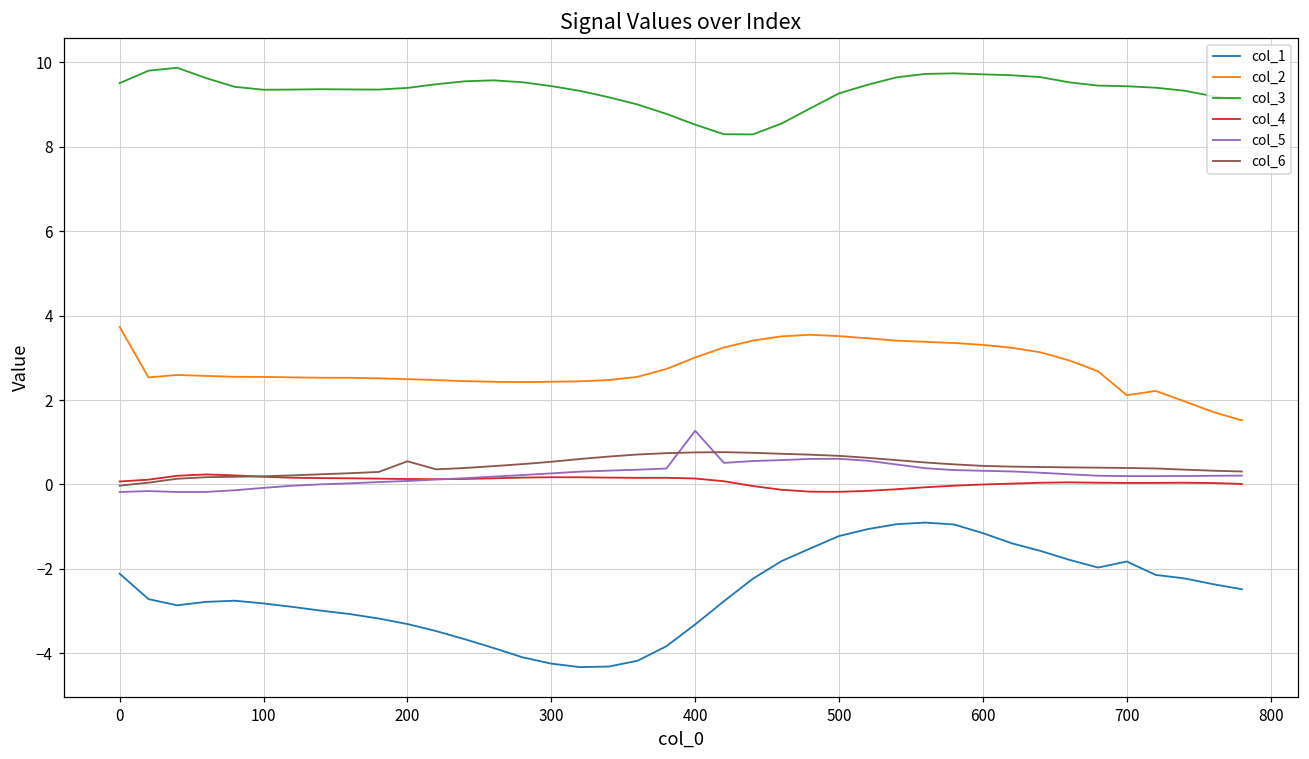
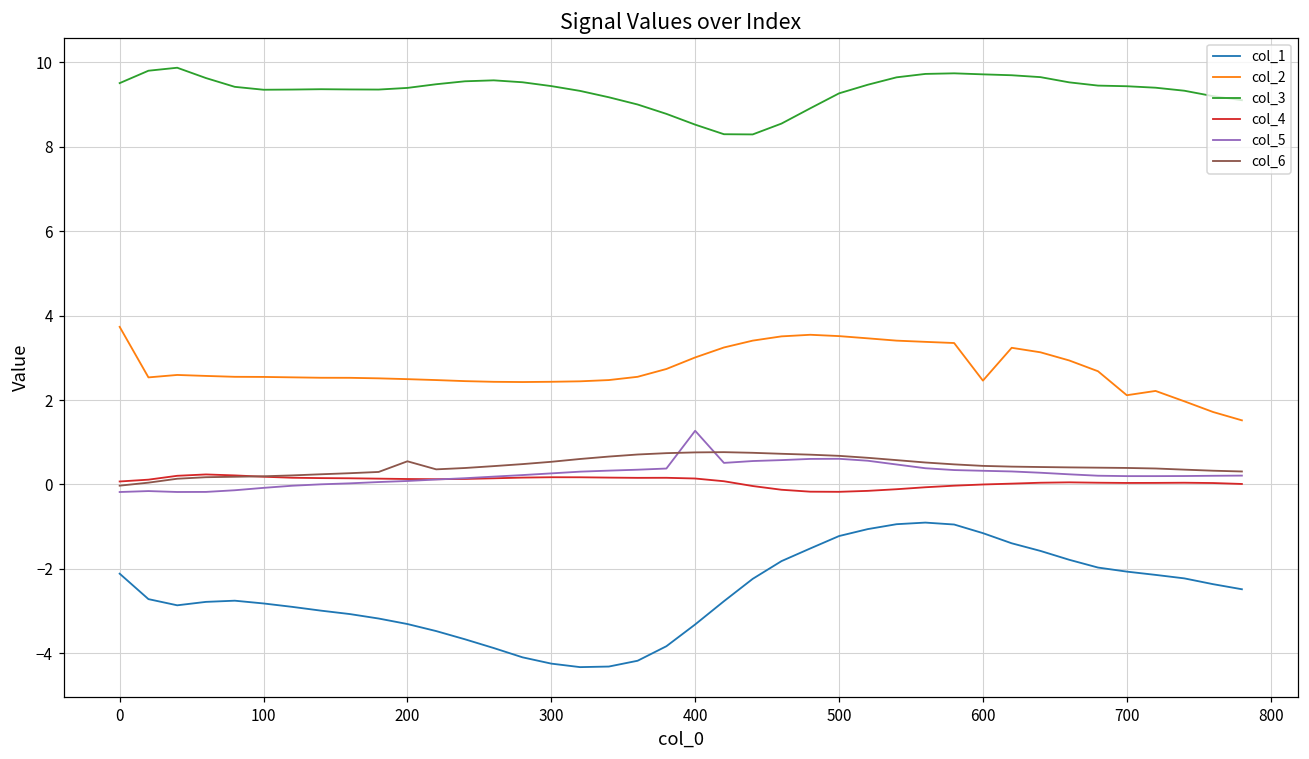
col_2, 600: 3.3 -> 2.5
col_1, 700: -1.8 -> -2.1
